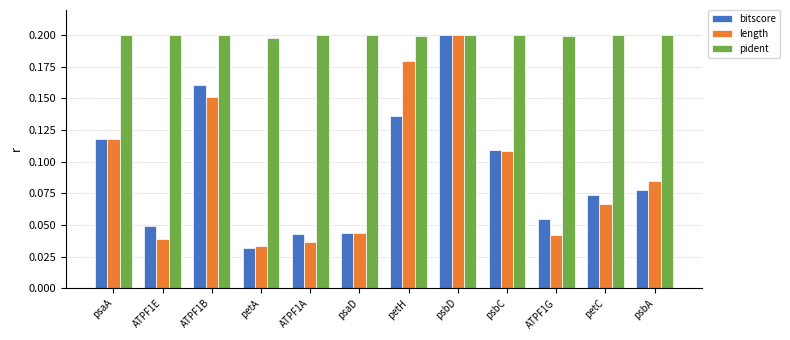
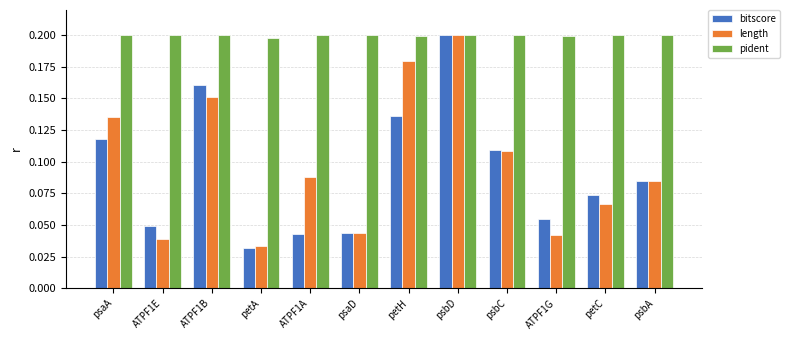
length, psaA: 0.118 -> 0.135
length, ATPF1A: 0.036 -> 0.088
bitscore, psbA: 0.078 -> 0.085
